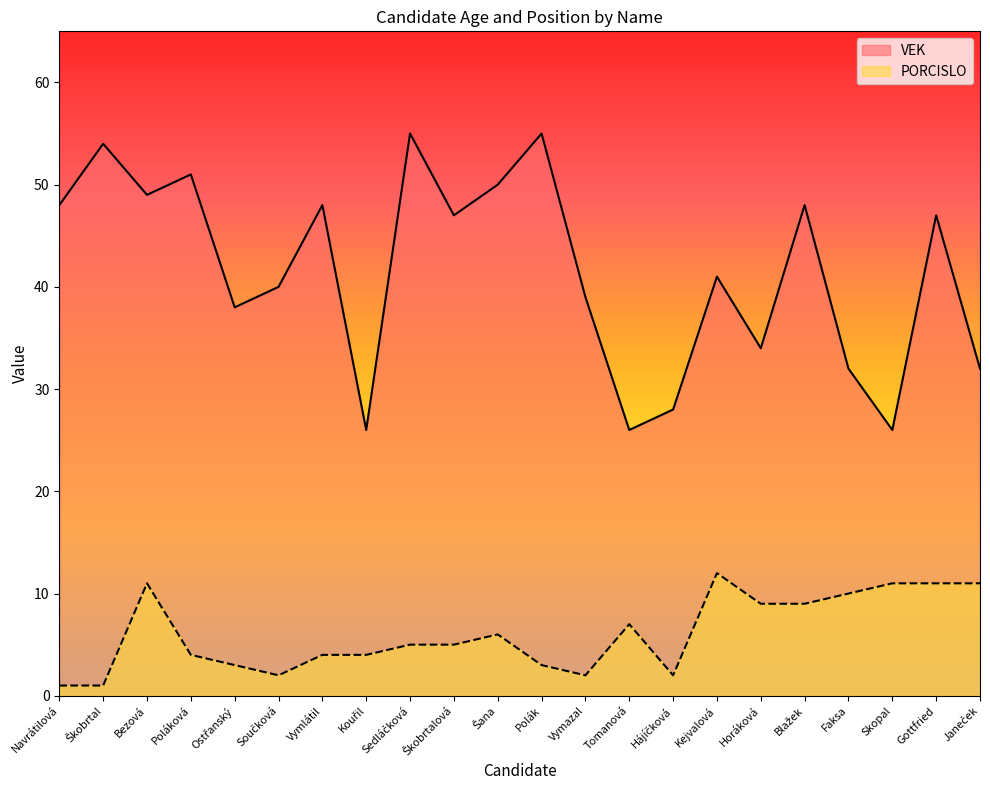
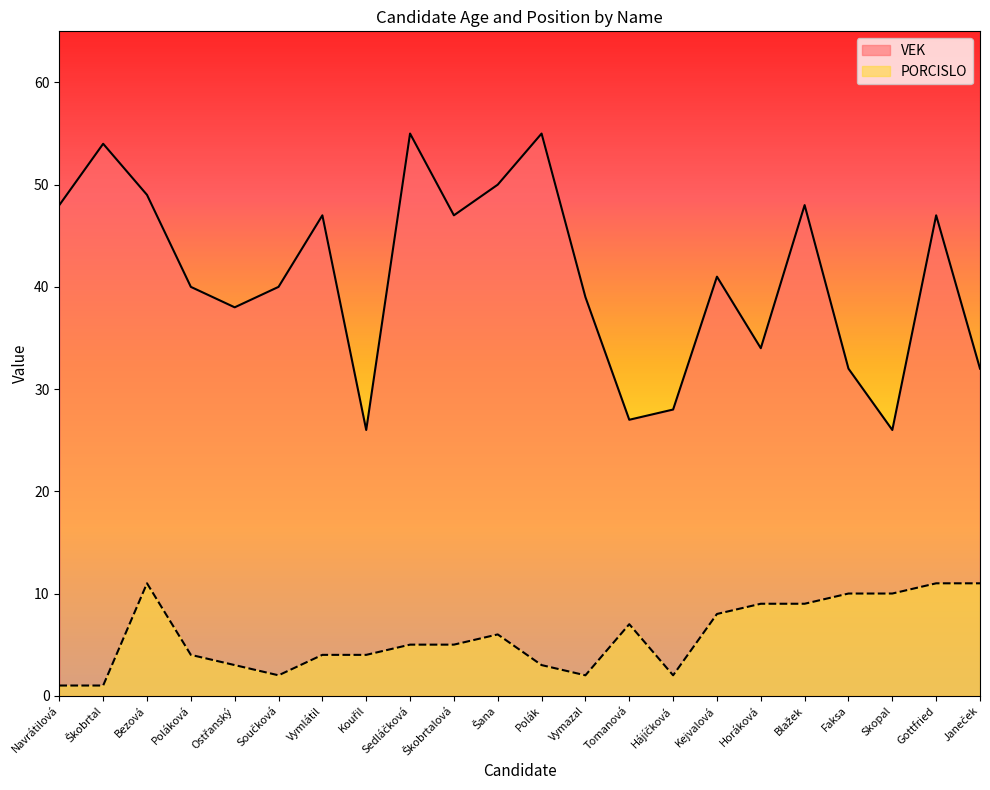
VEK, Poláková: 51 -> 40
VEK, Vymlátil: 48 -> 47
VEK, Tomanová: 26 -> 27
PORCISLO, Kejvalová: 12 -> 8
PORCISLO, Skopal: 11 -> 10
